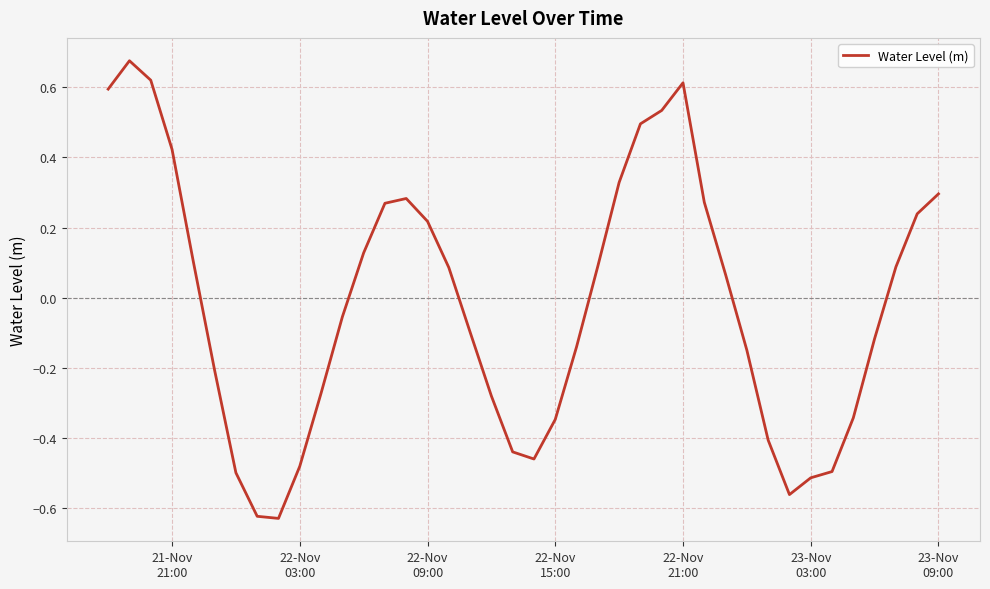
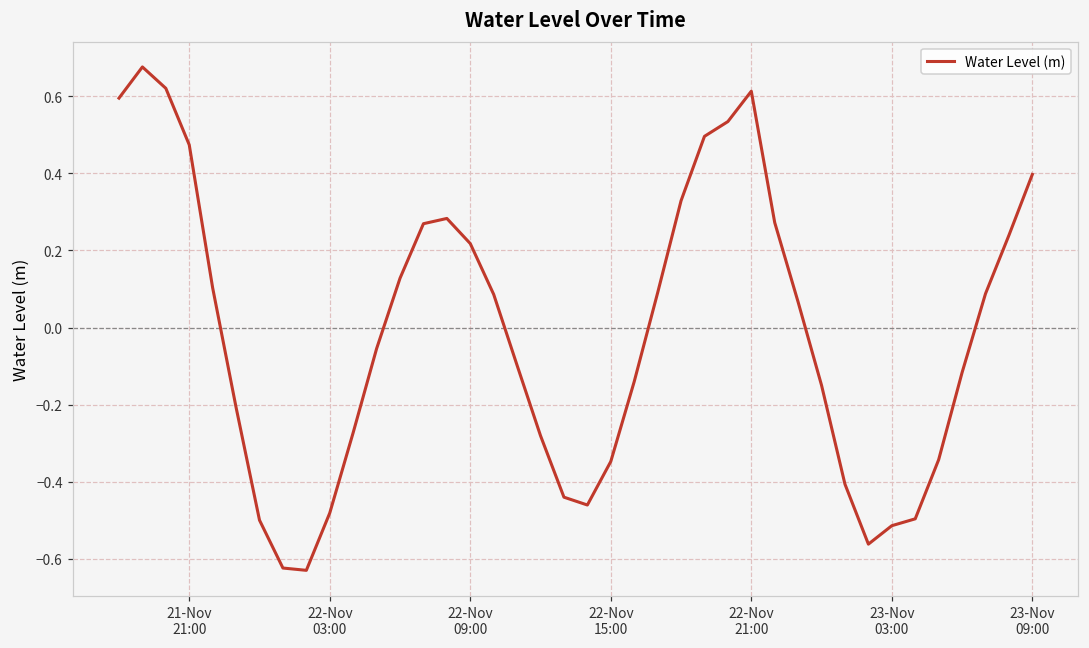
21-Nov 21:00: 0.42 -> 0.47
23-Nov 09:00: 0.30 -> 0.40
